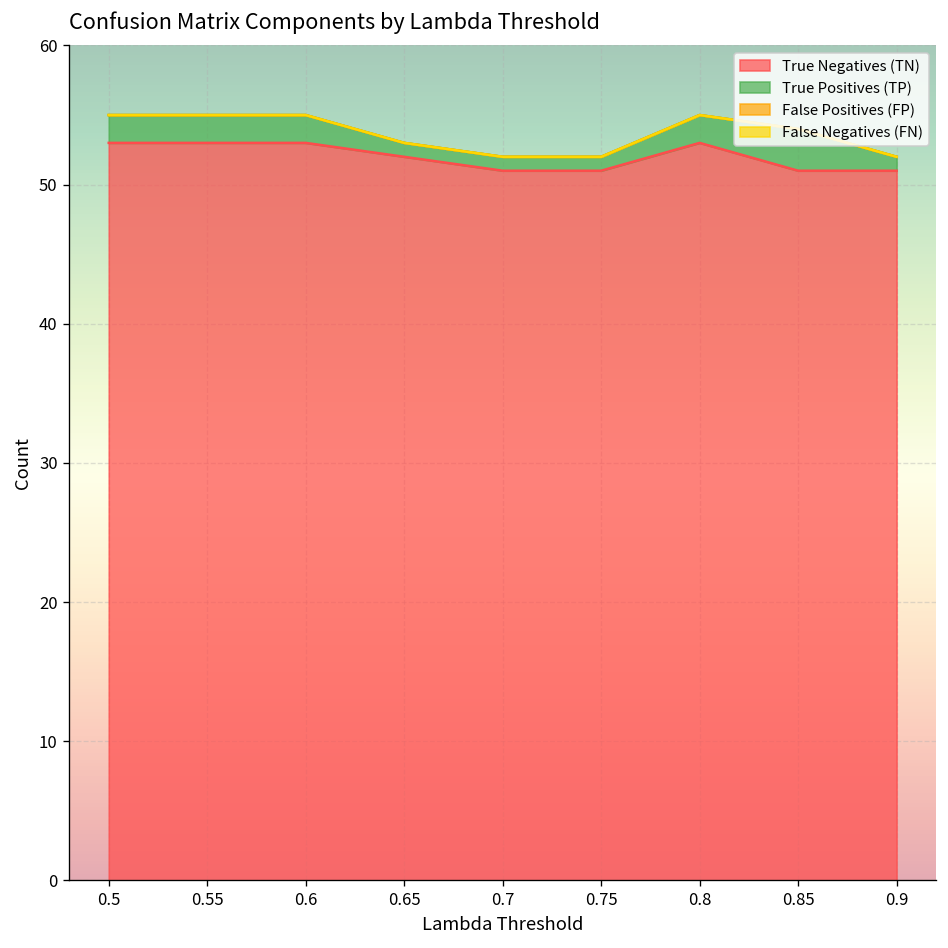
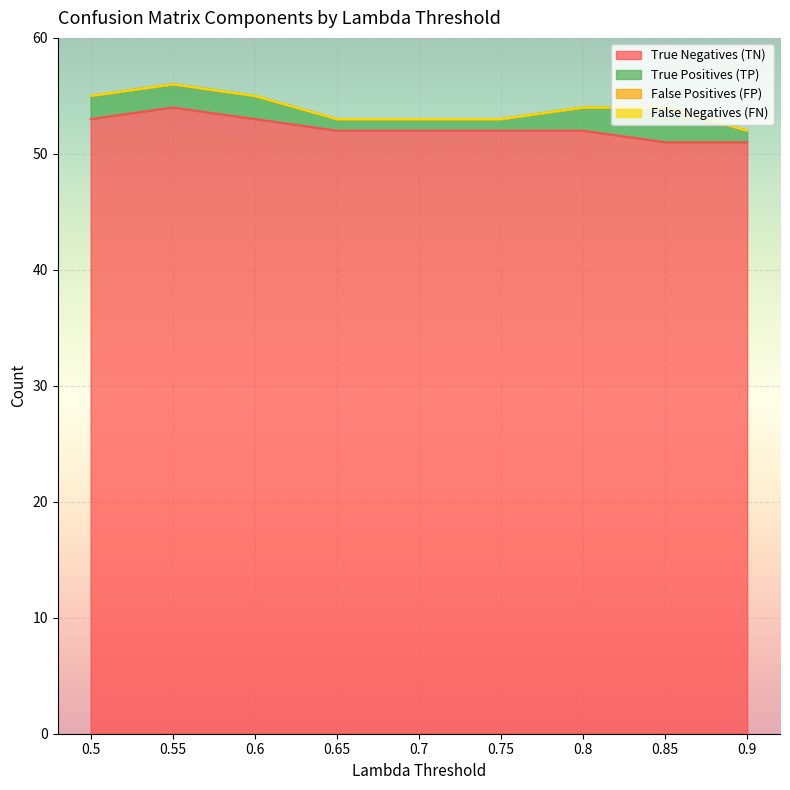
True Negatives (TN), 0.55: 53 -> 54
True Negatives (TN), 0.7: 51 -> 52
True Negatives (TN), 0.75: 51 -> 52
True Negatives (TN), 0.8: 53 -> 52
